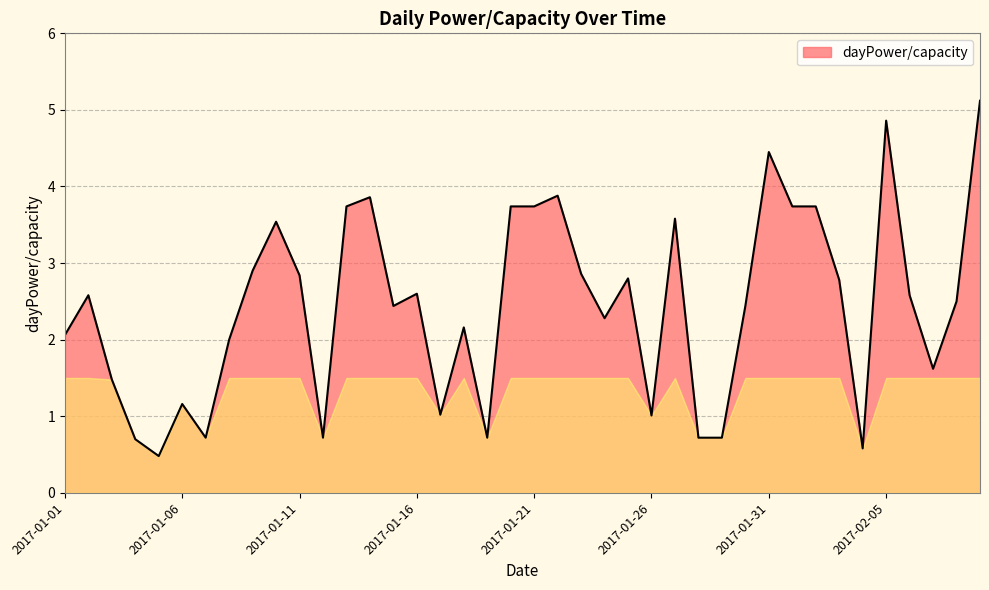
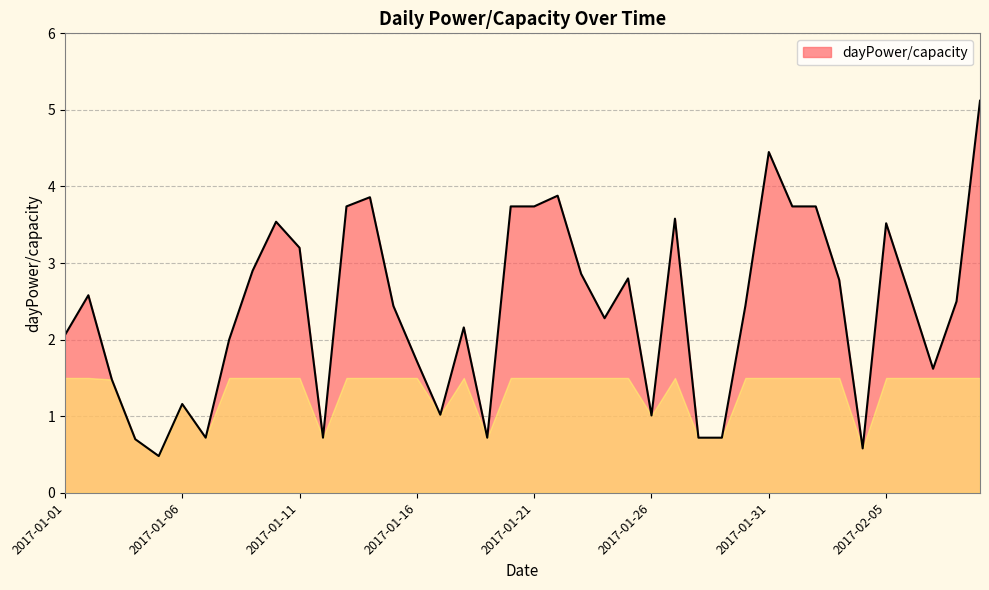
dayPower/capacity, 2017-01-11: 2.8 -> 3.2
dayPower/capacity, 2017-01-16: 2.6 -> 1.7
dayPower/capacity, 2017-02-05: 4.9 -> 3.5
